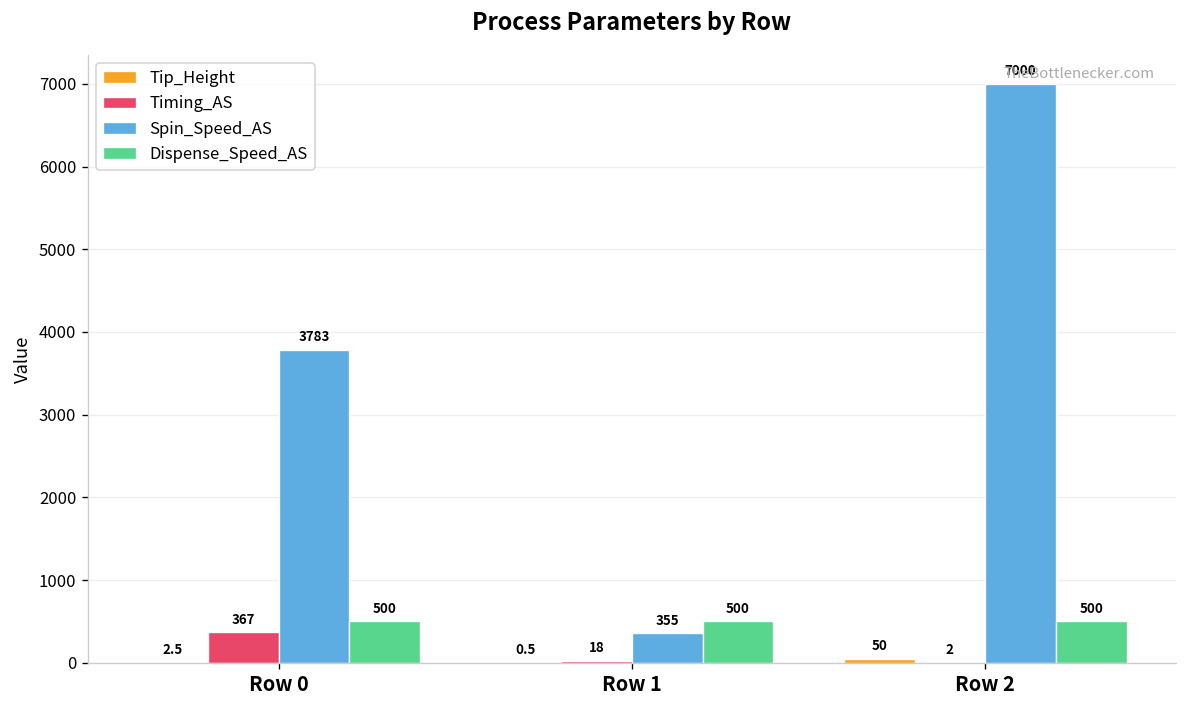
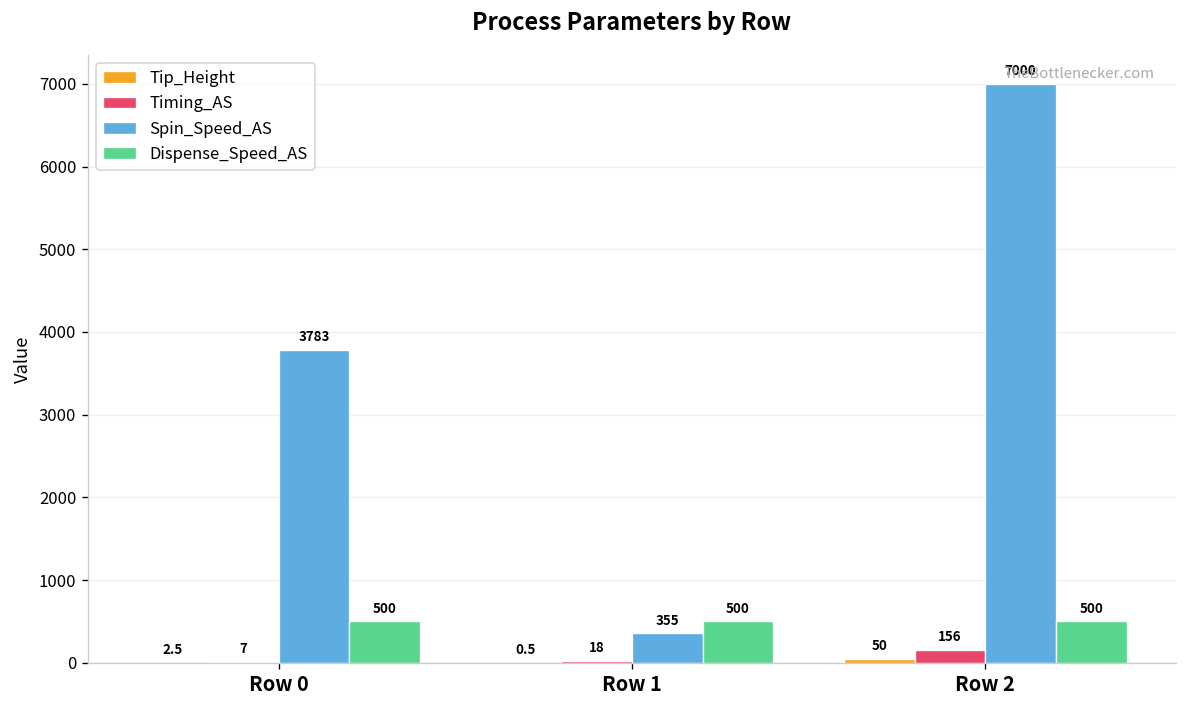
Timing_AS, Row 0: 367 -> 7
Timing_AS, Row 2: 2 -> 156
